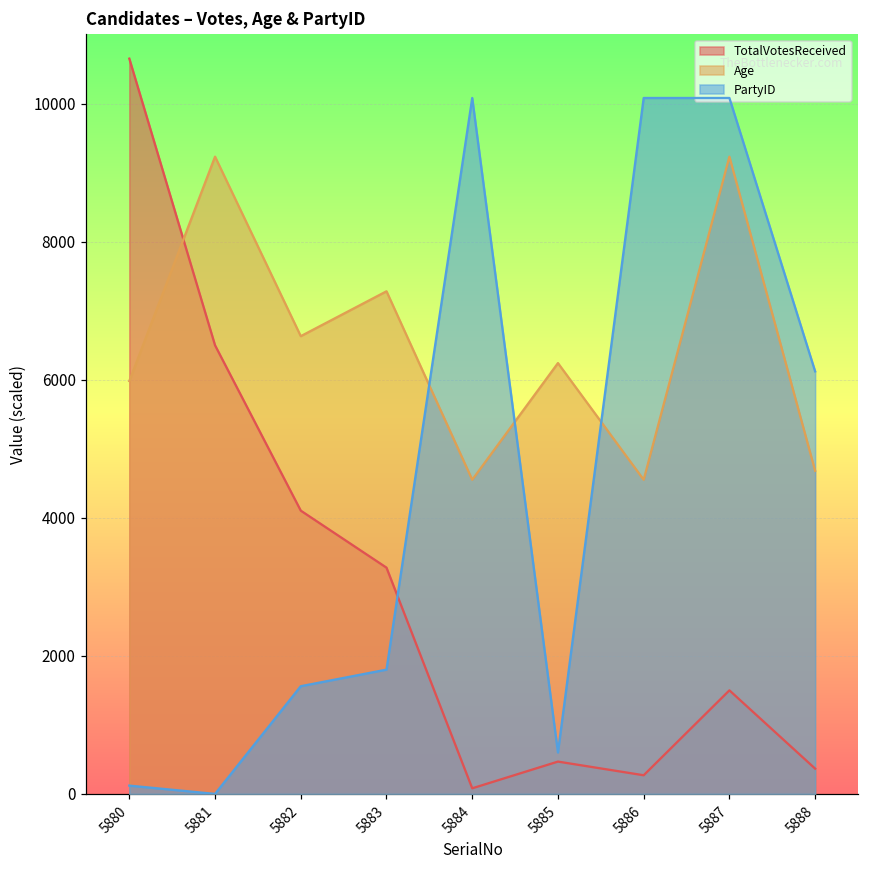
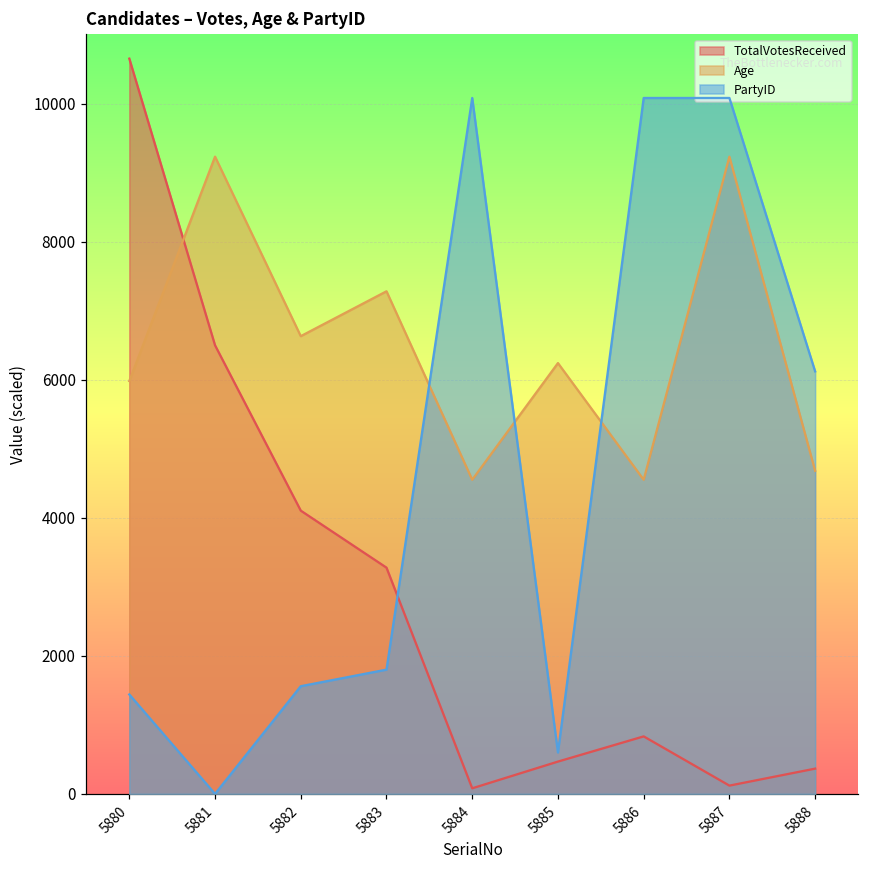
PartyID, 5880: 100 -> 1400
TotalVotesReceived, 5886: 300 -> 800
TotalVotesReceived, 5887: 1500 -> 100
